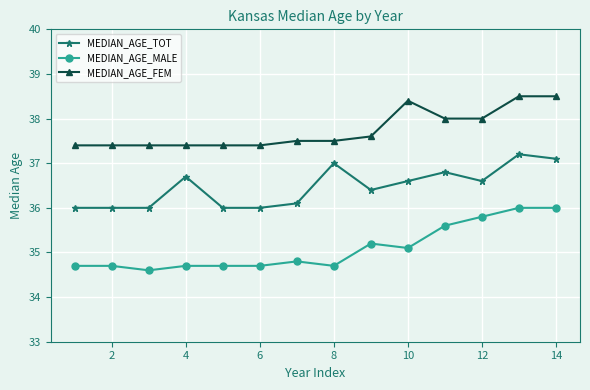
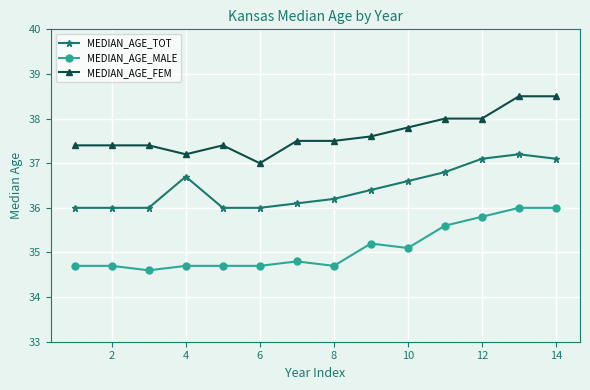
MEDIAN_AGE_FEM, 4: 37.4 -> 37.2
MEDIAN_AGE_FEM, 6: 37.4 -> 37.0
MEDIAN_AGE_TOT, 8: 37.0 -> 36.2
MEDIAN_AGE_FEM, 10: 38.4 -> 37.8
MEDIAN_AGE_TOT, 12: 36.6 -> 37.1
